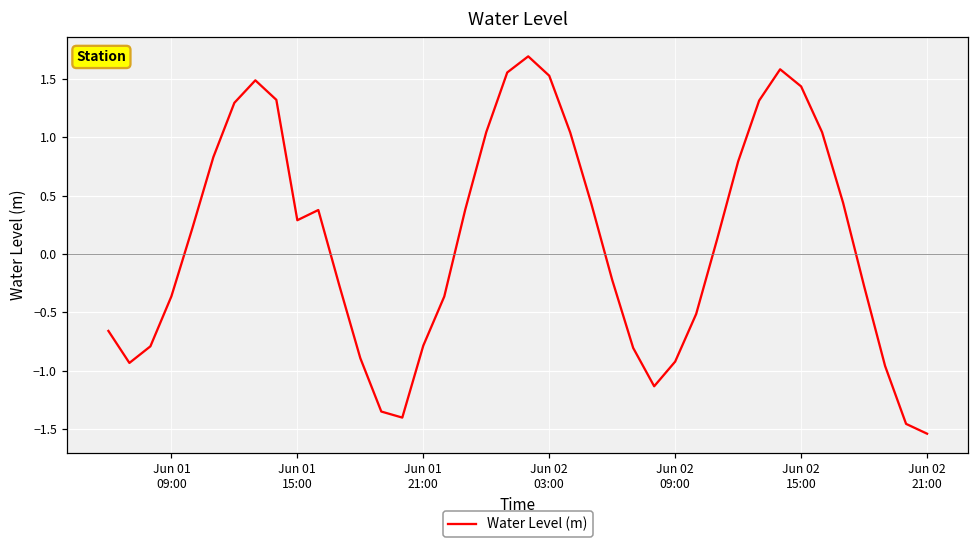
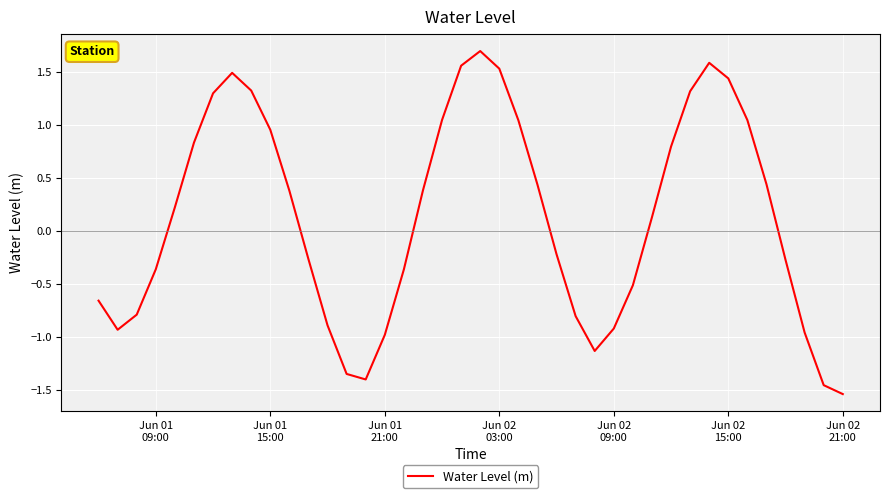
Jun 01 15:00: 0.29 -> 0.95
Jun 01 21:00: -0.79 -> -0.98
